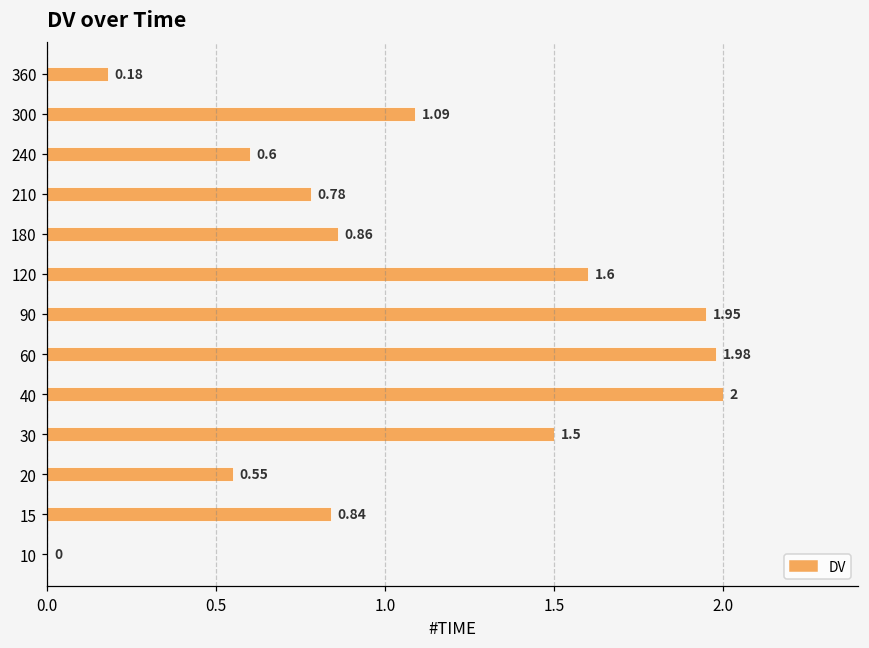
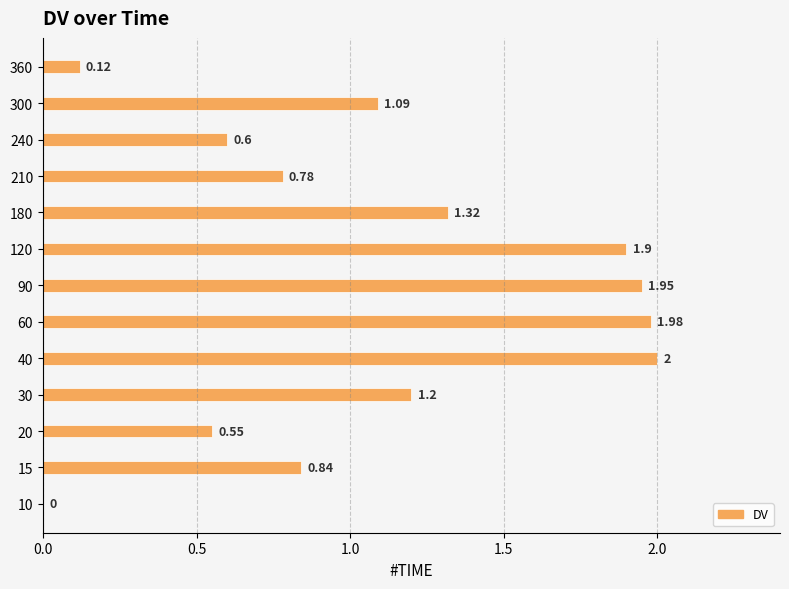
360: 0.18 -> 0.12
180: 0.86 -> 1.32
120: 1.6 -> 1.9
30: 1.5 -> 1.2
